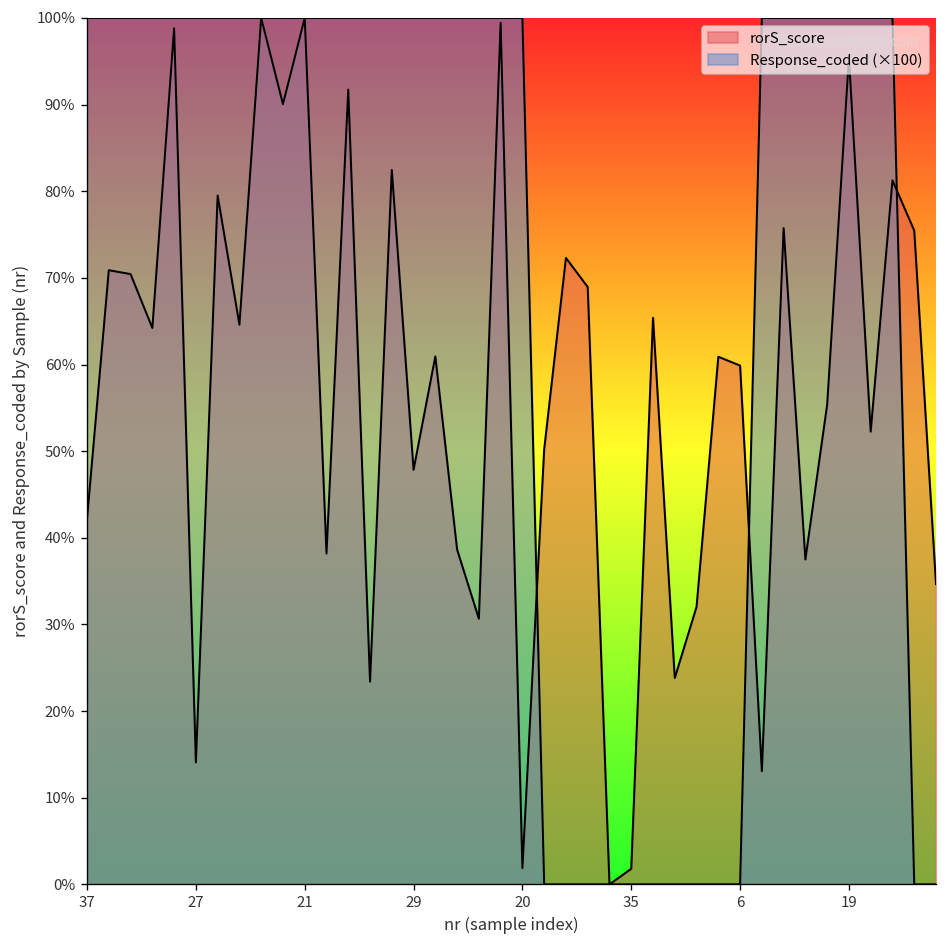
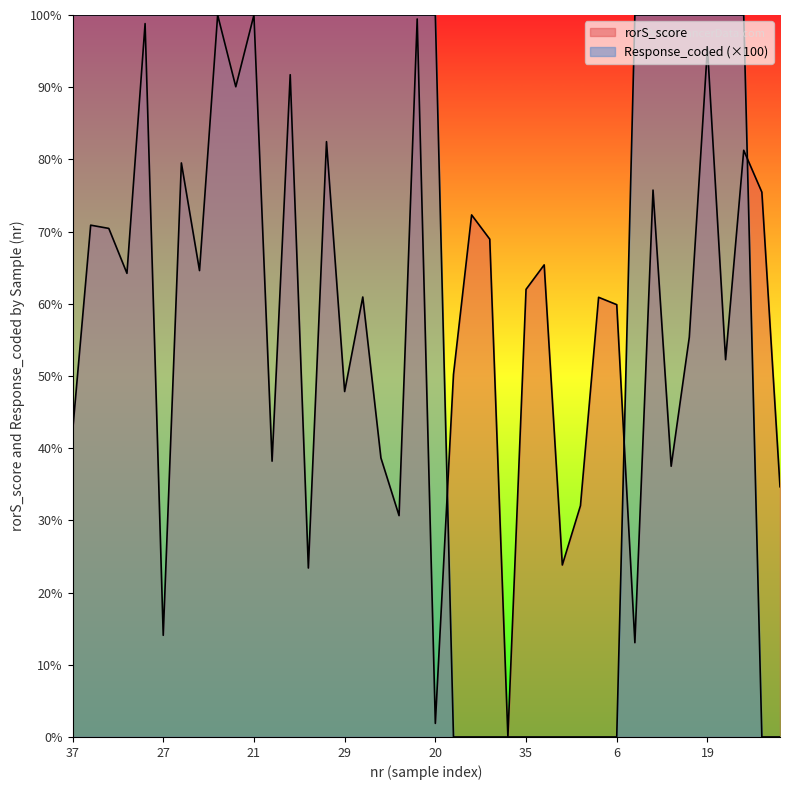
rorS_score, 35: 2% -> 62%
